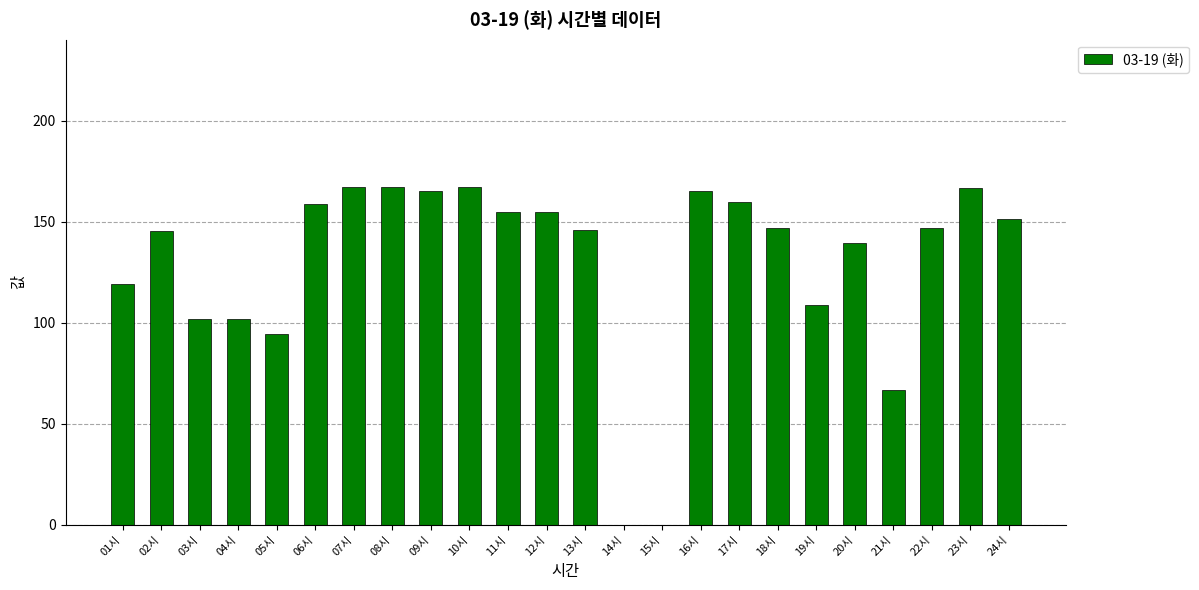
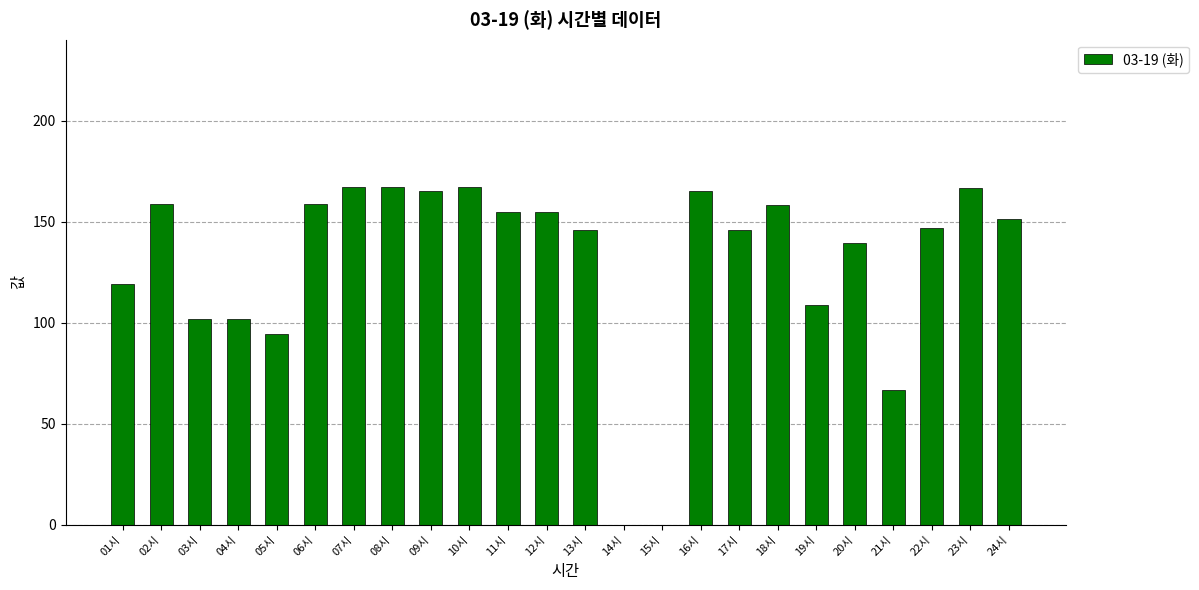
02시: 145 -> 159
17시: 160 -> 146
18시: 147 -> 158
